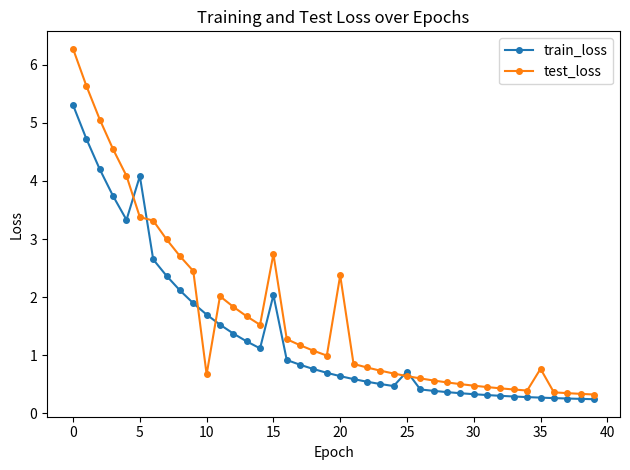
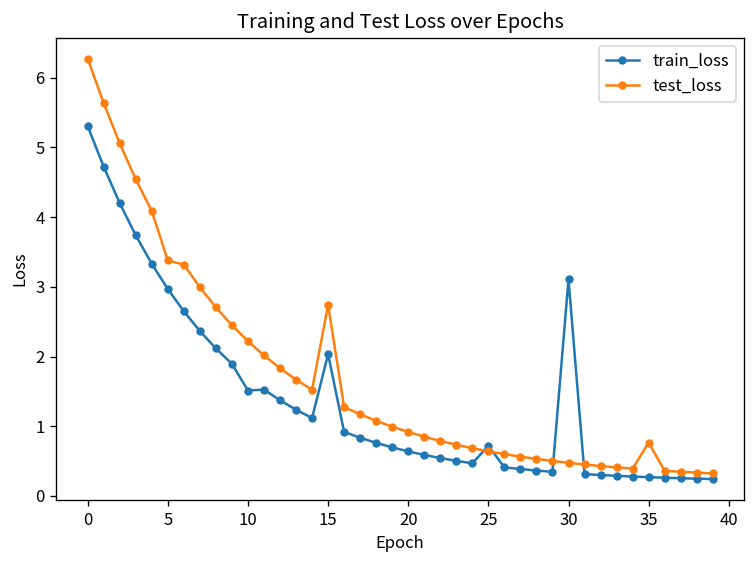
train_loss, 5: 4.1 -> 3.0
train_loss, 10: 1.7 -> 1.5
test_loss, 10: 0.7 -> 2.2
test_loss, 20: 2.4 -> 0.9
train_loss, 30: 0.3 -> 3.1
